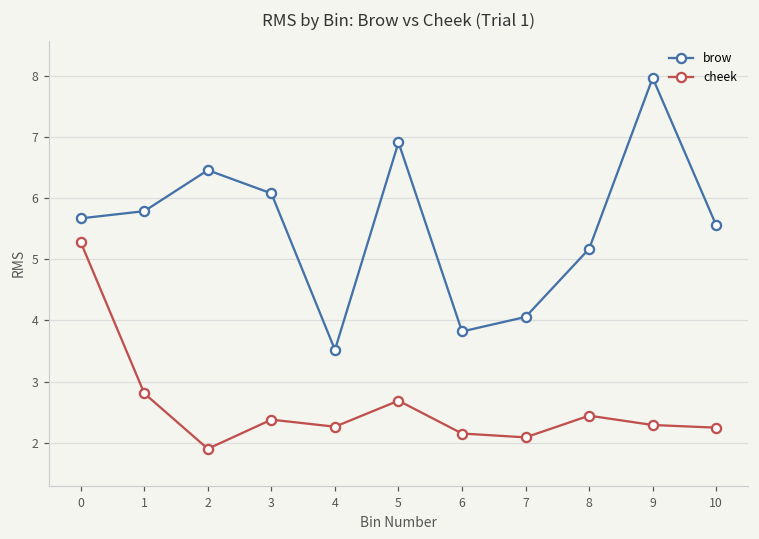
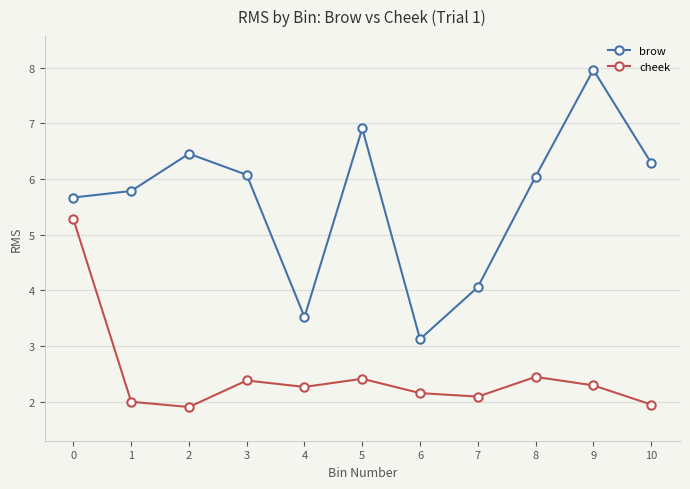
cheek, 1: 2.8 -> 2.0
cheek, 5: 2.7 -> 2.4
brow, 6: 3.8 -> 3.1
brow, 8: 5.2 -> 6.0
brow, 10: 5.6 -> 6.3
cheek, 10: 2.2 -> 1.9
